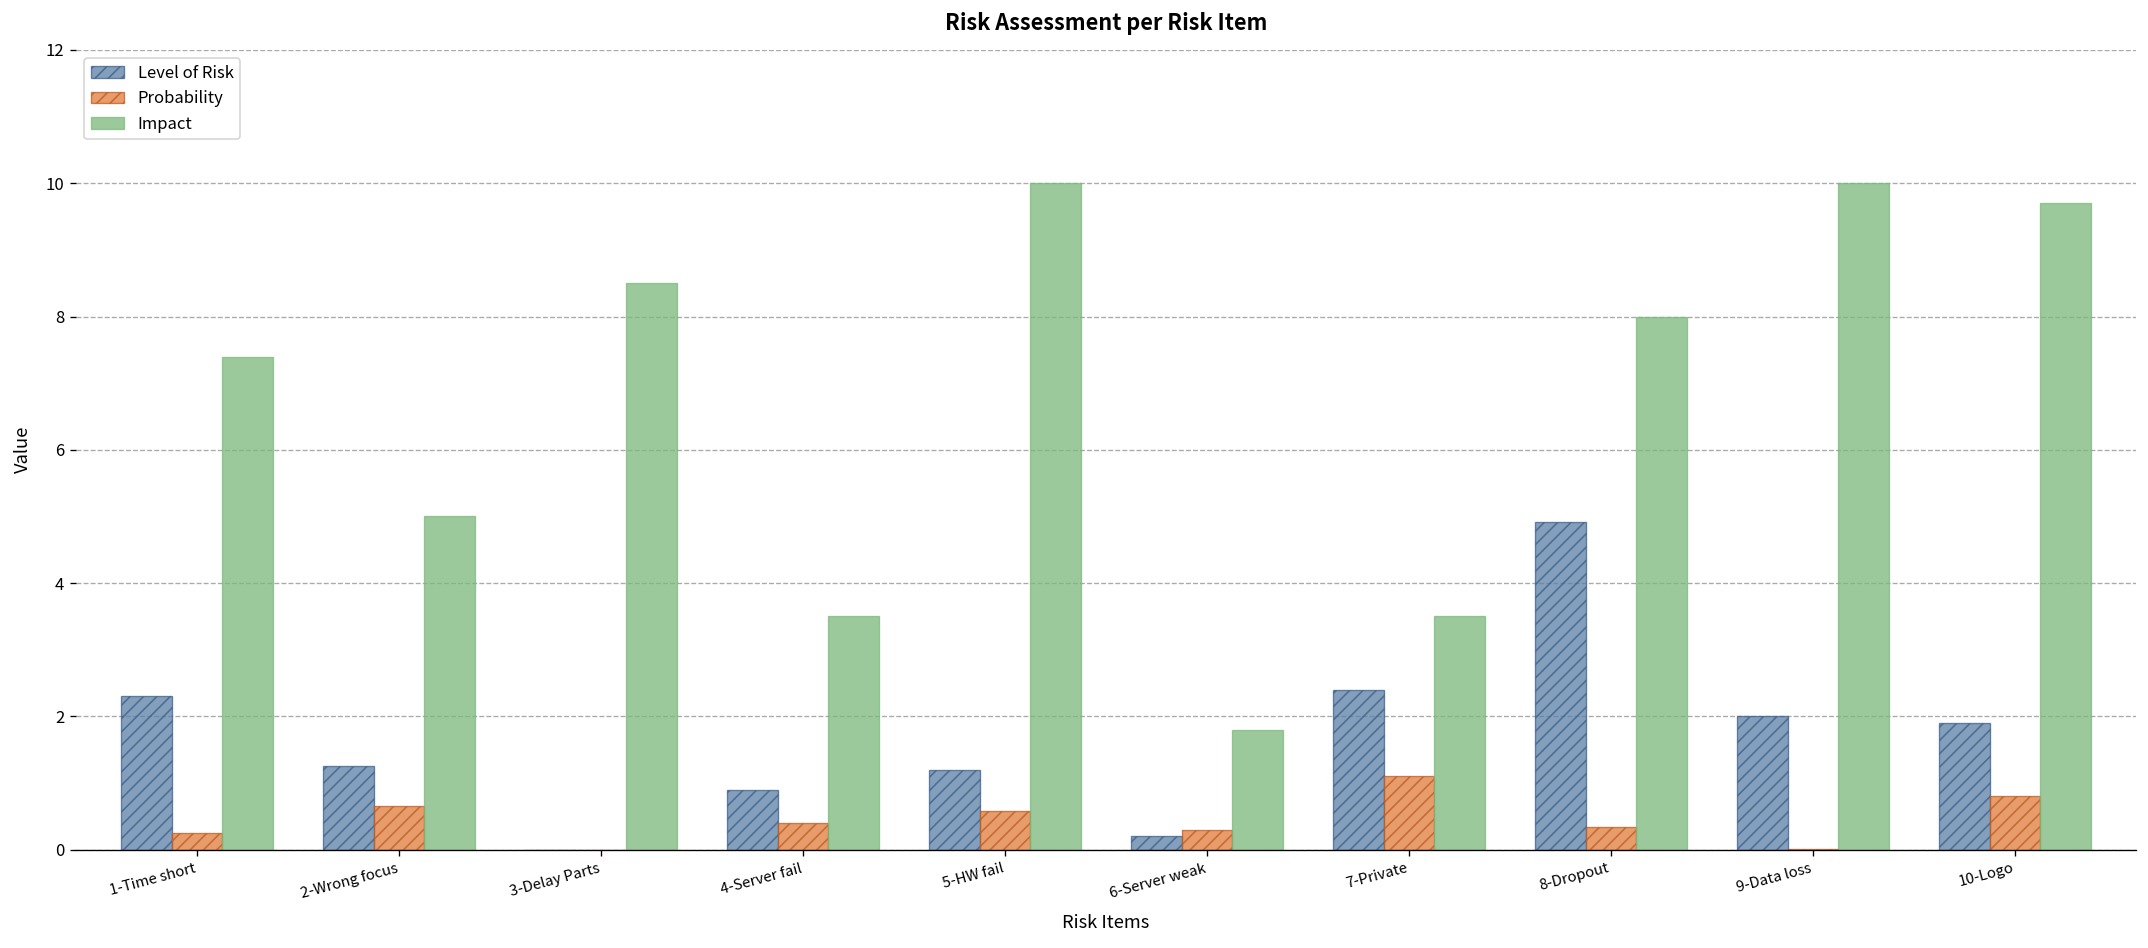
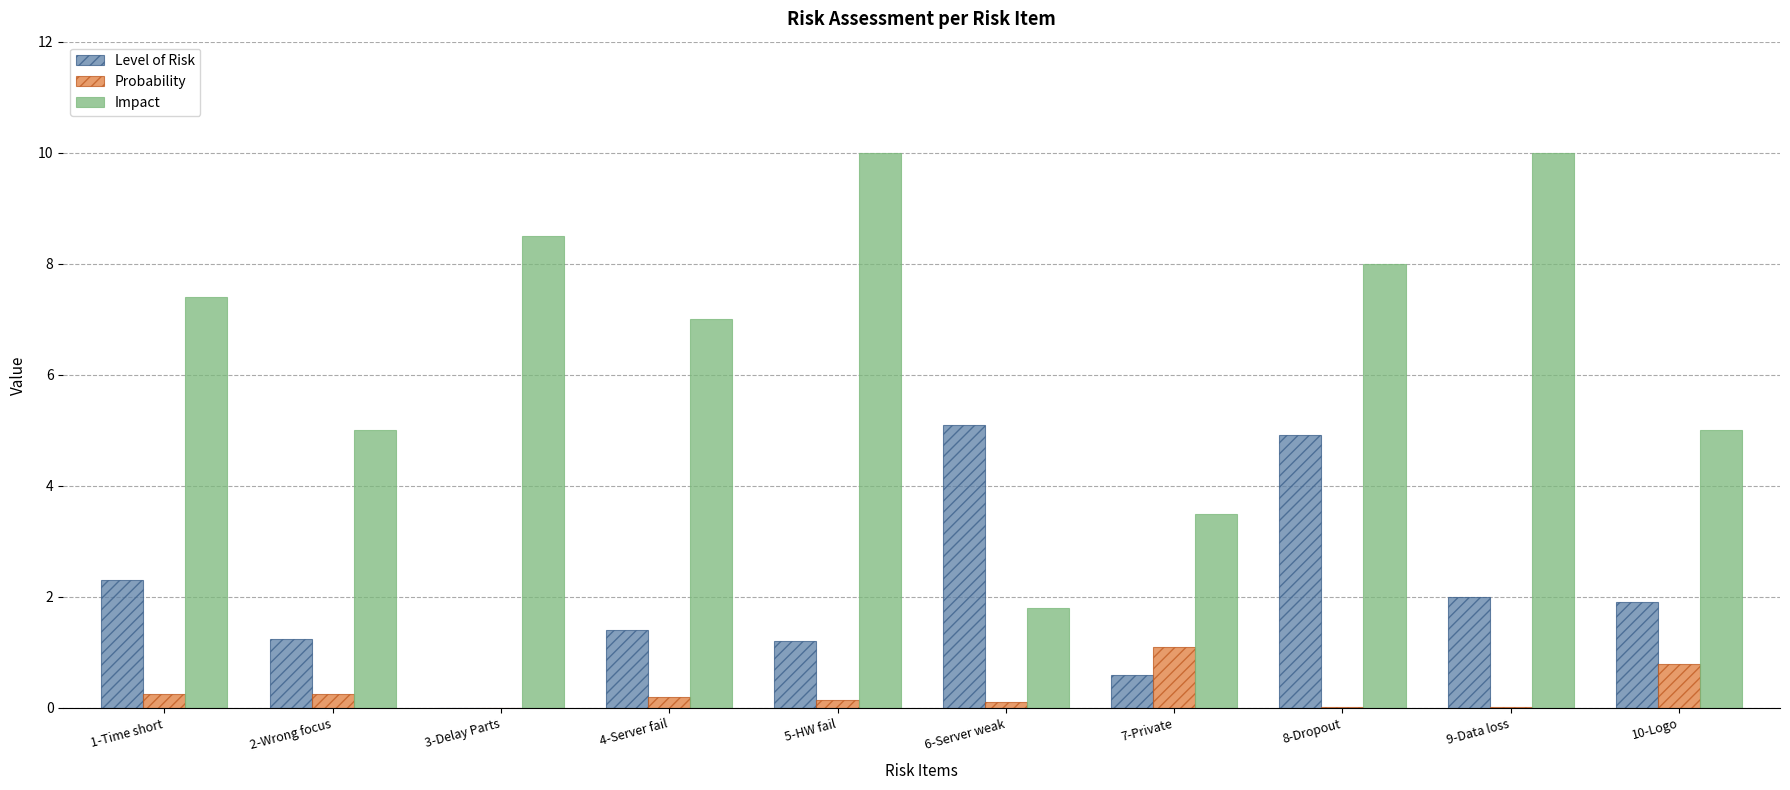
Probability, 2-Wrong focus: 0.7 -> 0.3
Level of Risk, 4-Server fail: 0.9 -> 1.4
Probability, 4-Server fail: 0.4 -> 0.2
Impact, 4-Server fail: 3.5 -> 7.0
Probability, 5-HW fail: 0.6 -> 0.2
Level of Risk, 6-Server weak: 0.2 -> 5.1
Probability, 6-Server weak: 0.3 -> 0.1
Level of Risk, 7-Private: 2.4 -> 0.6
Probability, 8-Dropout: 0.3 -> 0.0
Impact, 10-Logo: 9.7 -> 5.0
